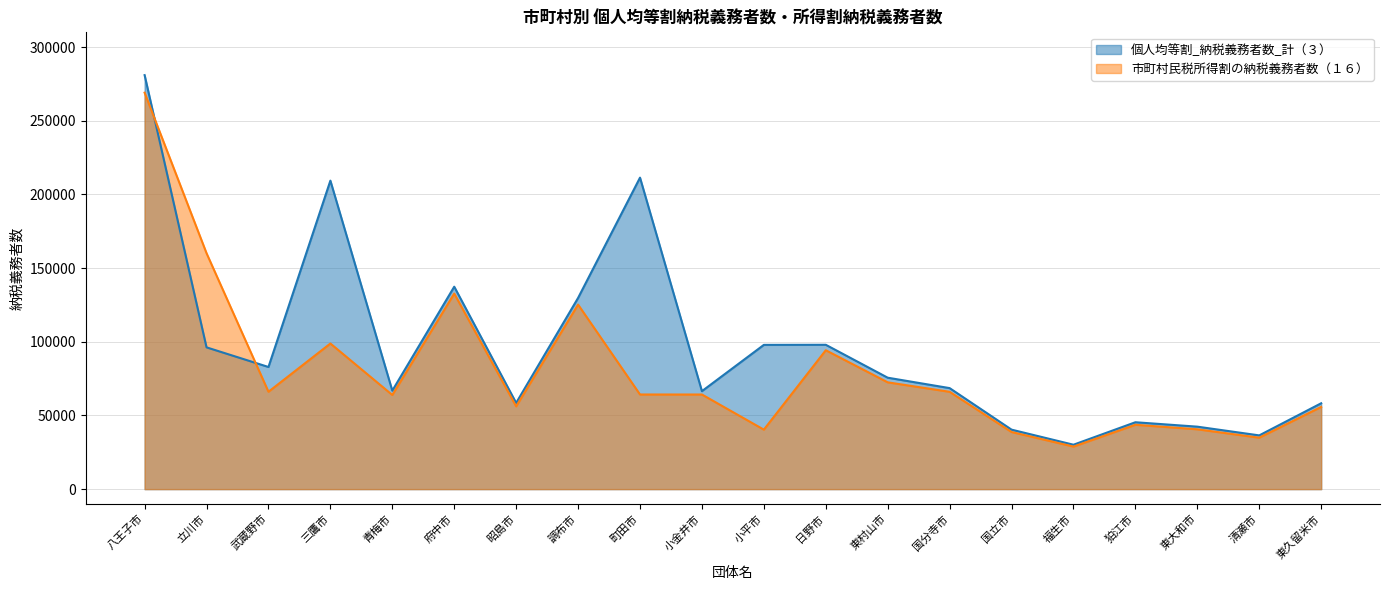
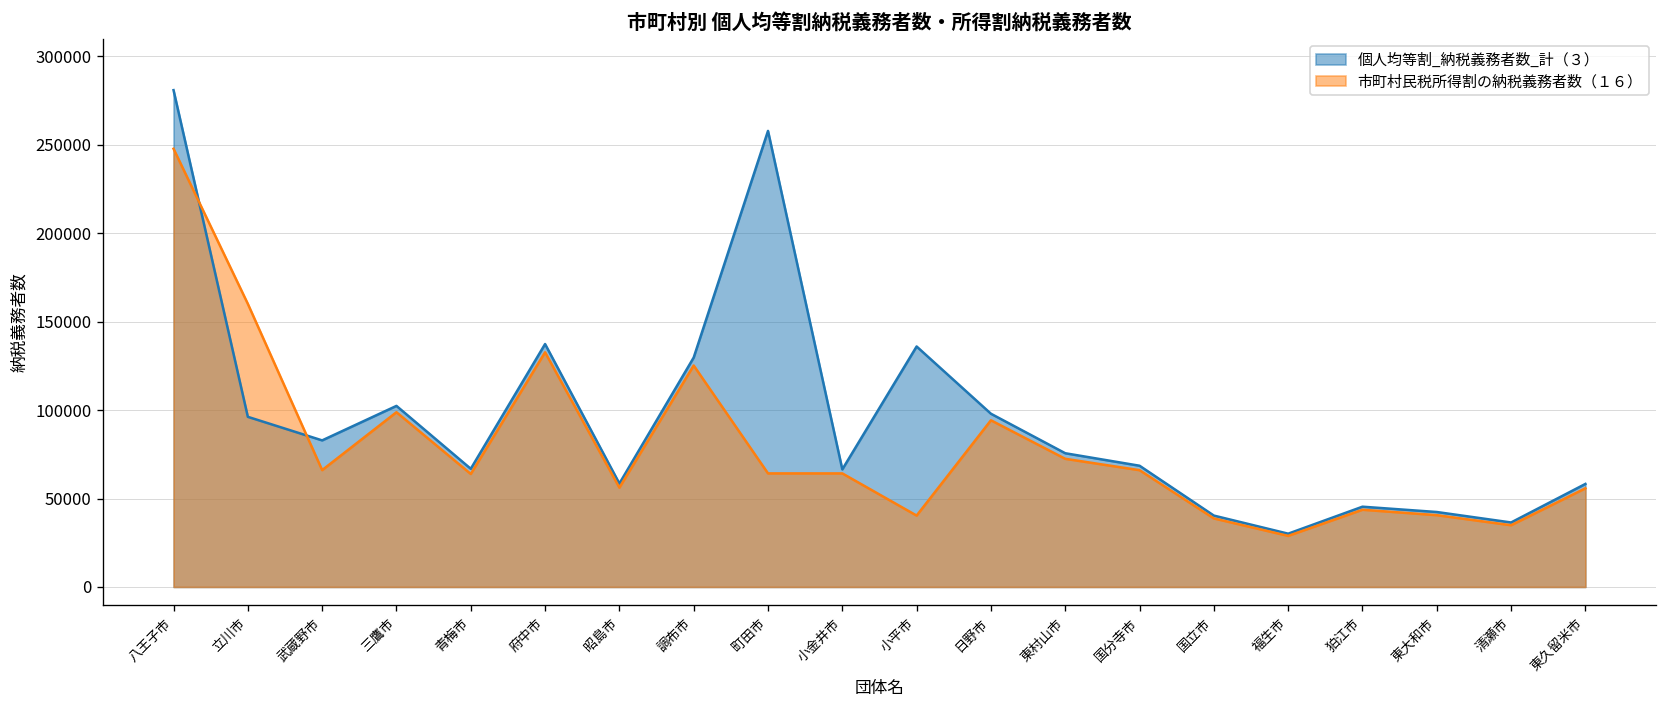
市町村民税所得割の納税義務者数（１６）, 八王子市: 269000 -> 248000
個人均等割_納税義務者数_計（３）, 三鷹市: 209000 -> 102000
個人均等割_納税義務者数_計（３）, 町田市: 211000 -> 258000
個人均等割_納税義務者数_計（３）, 小平市: 98000 -> 136000
